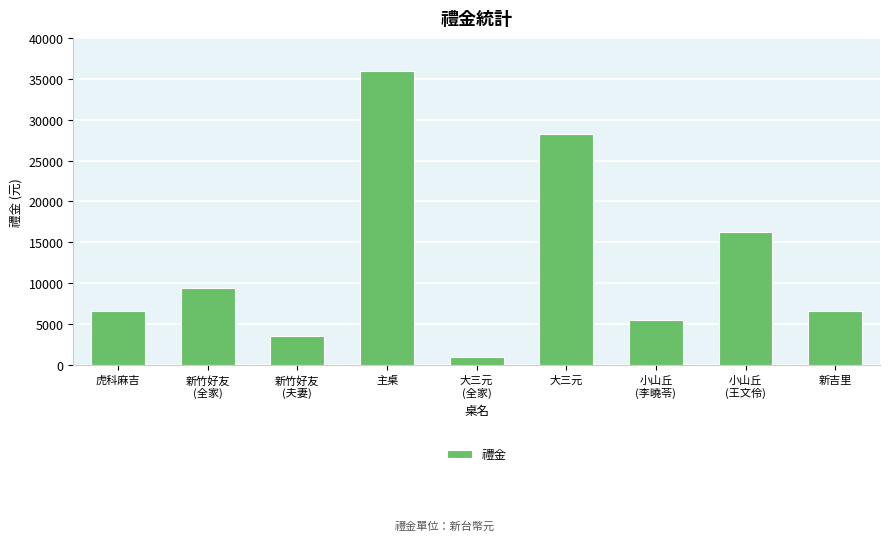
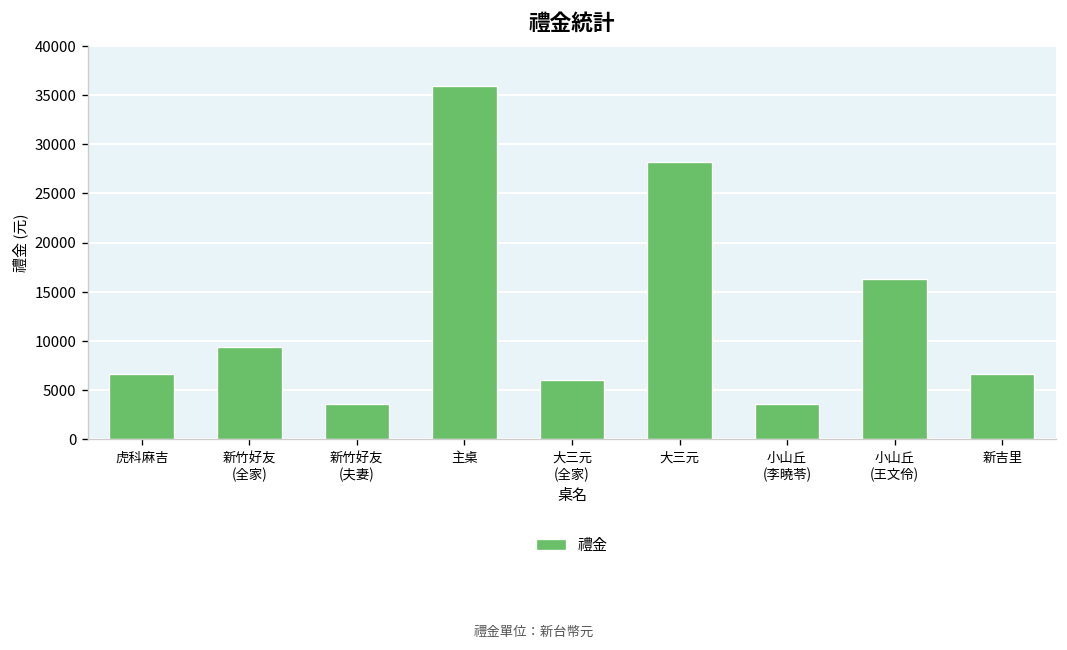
大三元 (全家): 1000 -> 6000
小山丘 (李曉苓): 6000 -> 4000
